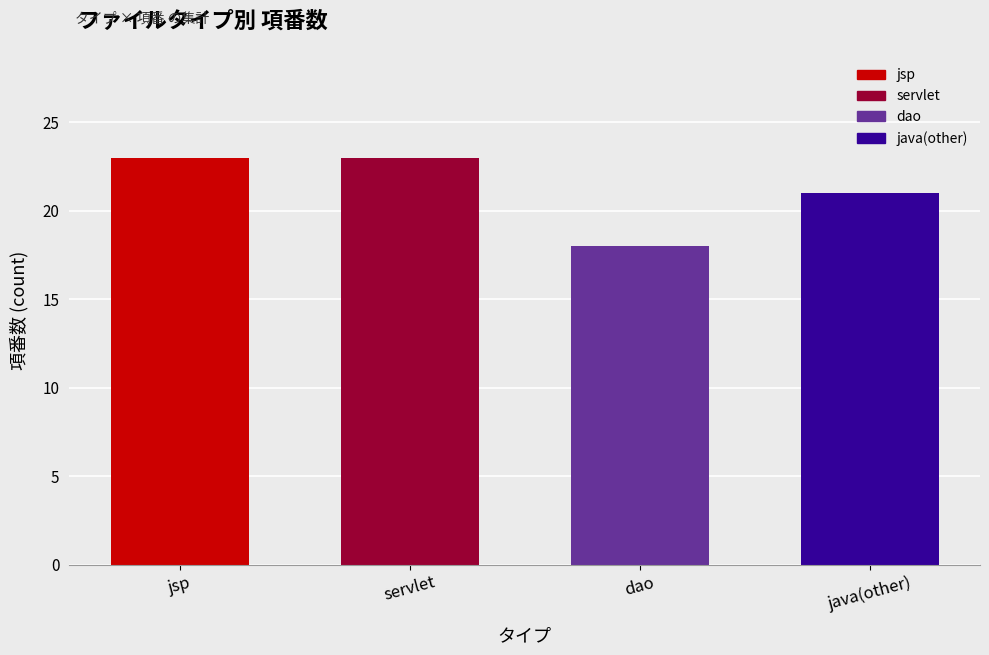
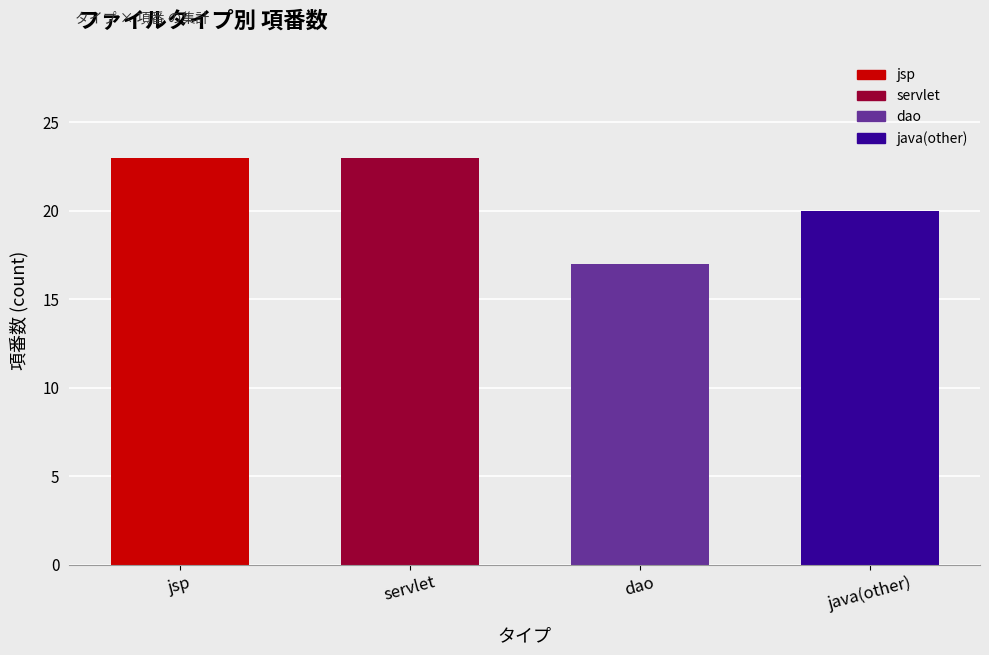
dao, dao: 18 -> 17
java(other), java(other): 21 -> 20
